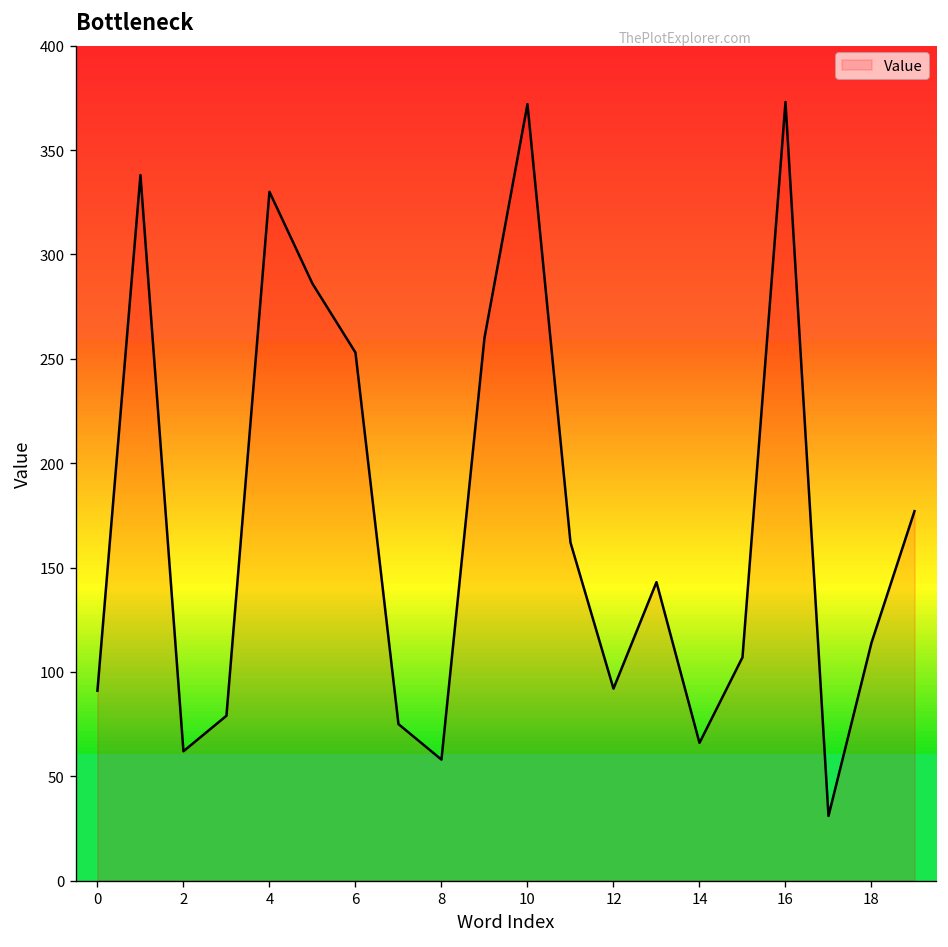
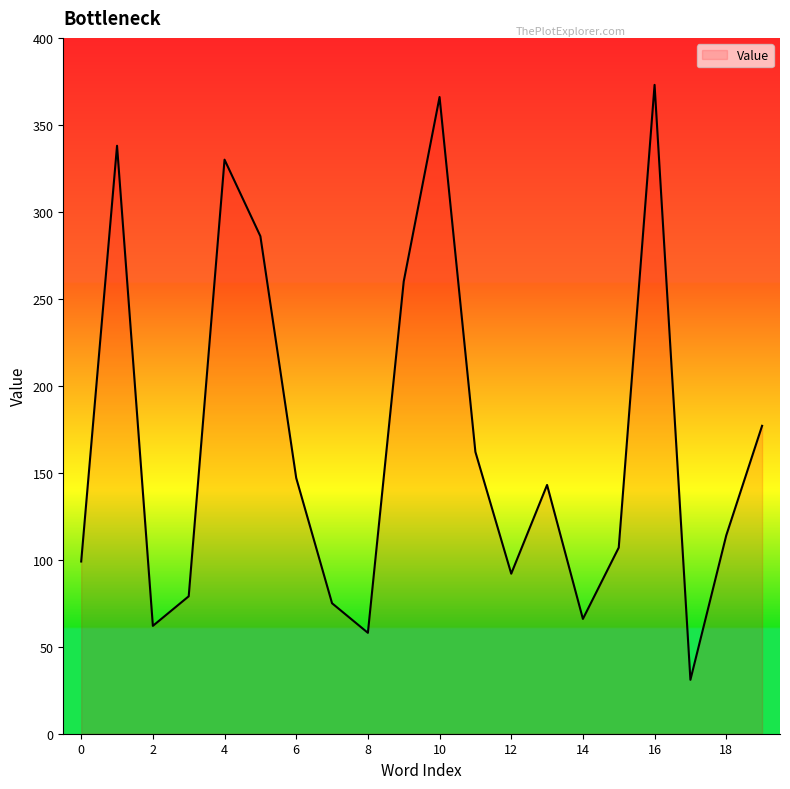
0: 91 -> 99
6: 253 -> 147
10: 372 -> 366
